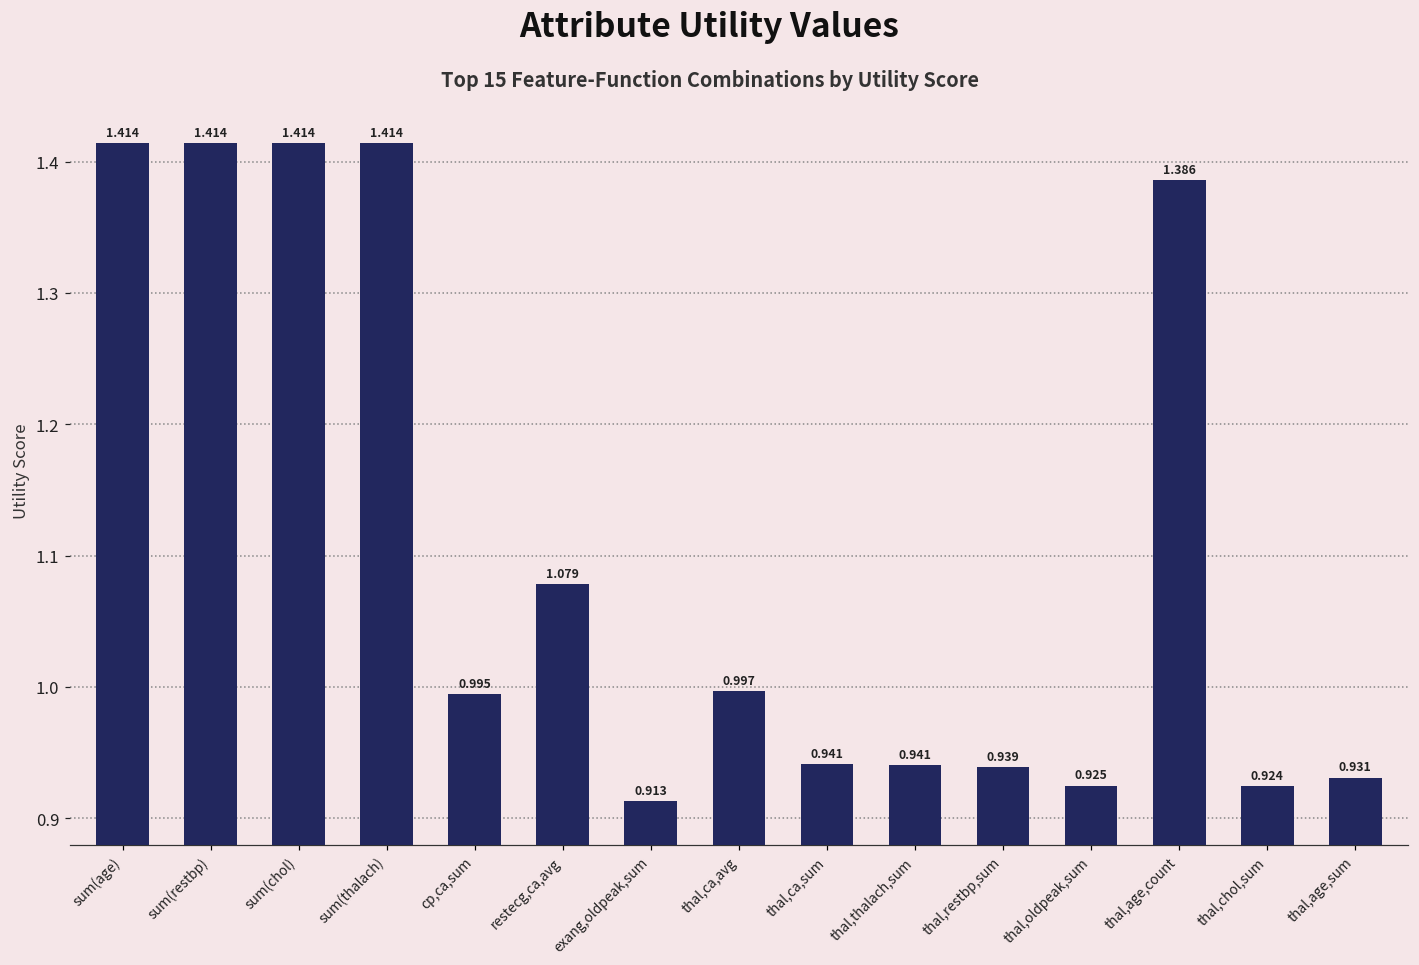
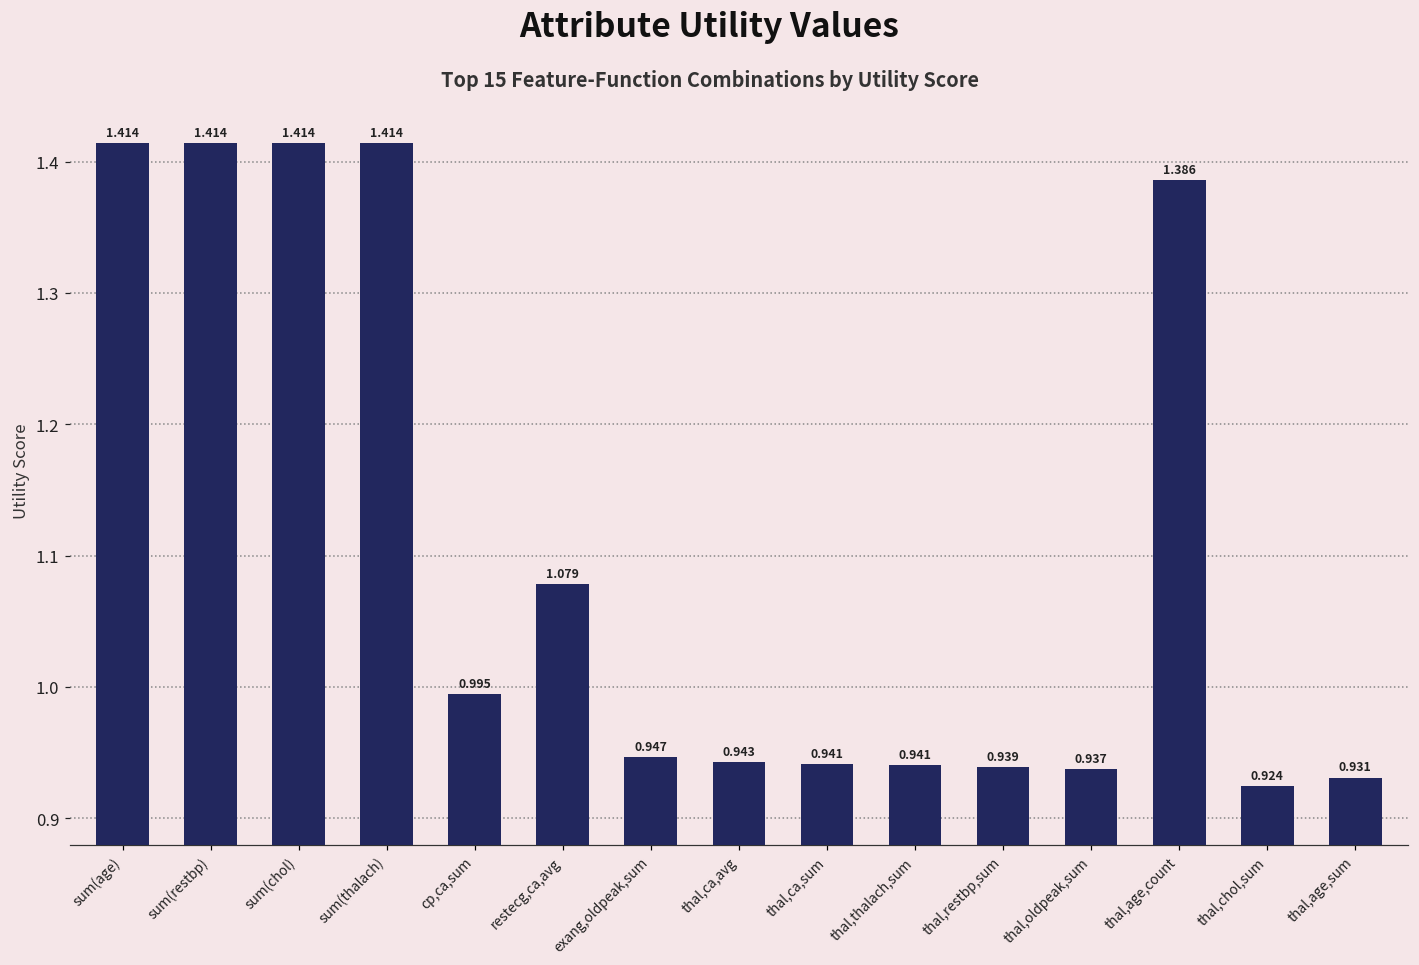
exang,oldpeak,sum: 0.913 -> 0.947
thal,ca,avg: 0.997 -> 0.943
thal,oldpeak,sum: 0.925 -> 0.937
